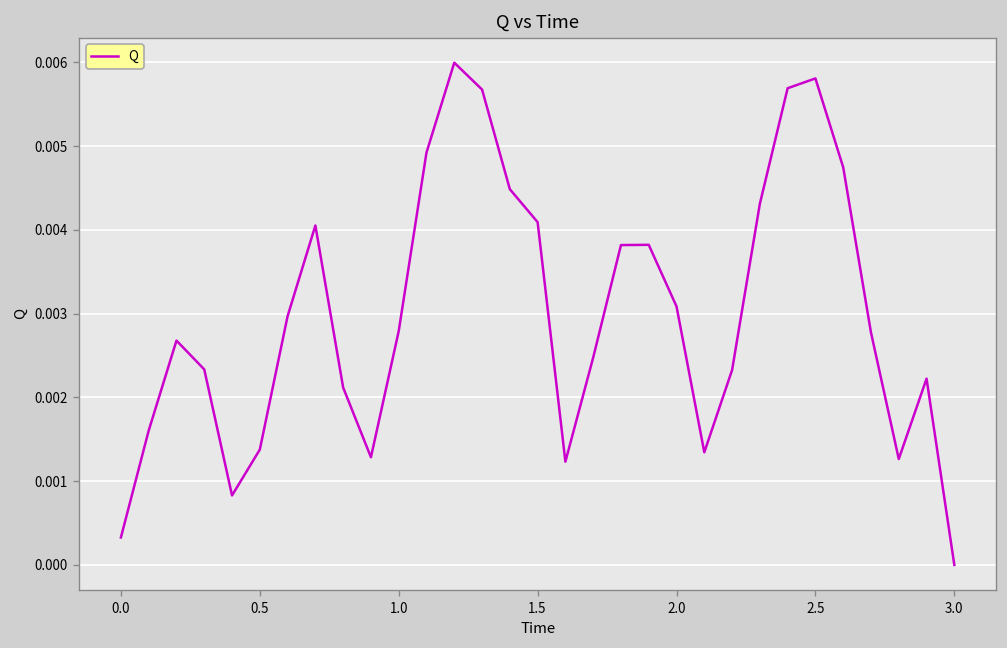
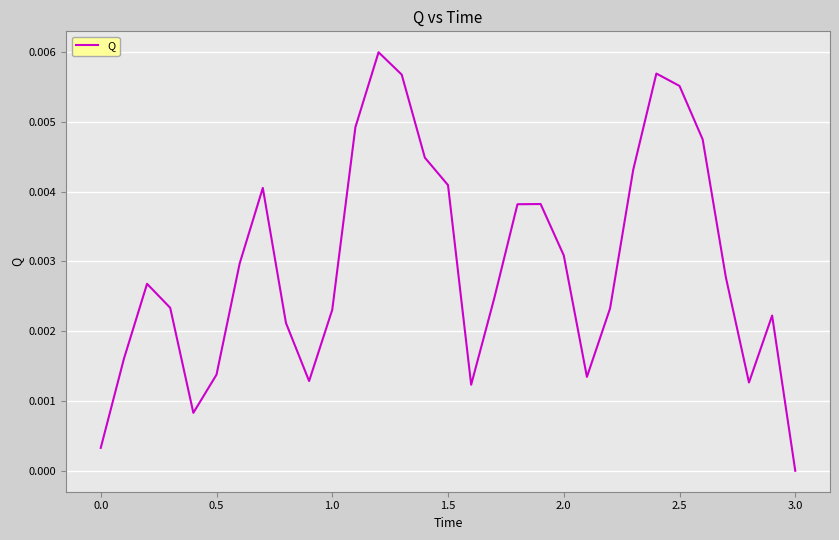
1.0: 0.0028 -> 0.0023
2.5: 0.0058 -> 0.0055
